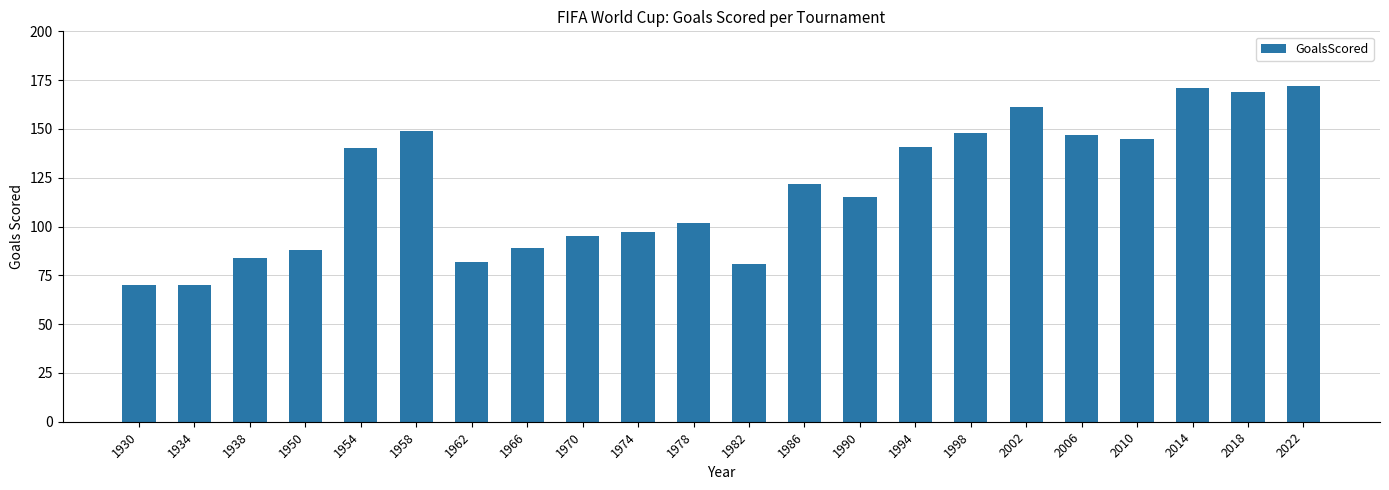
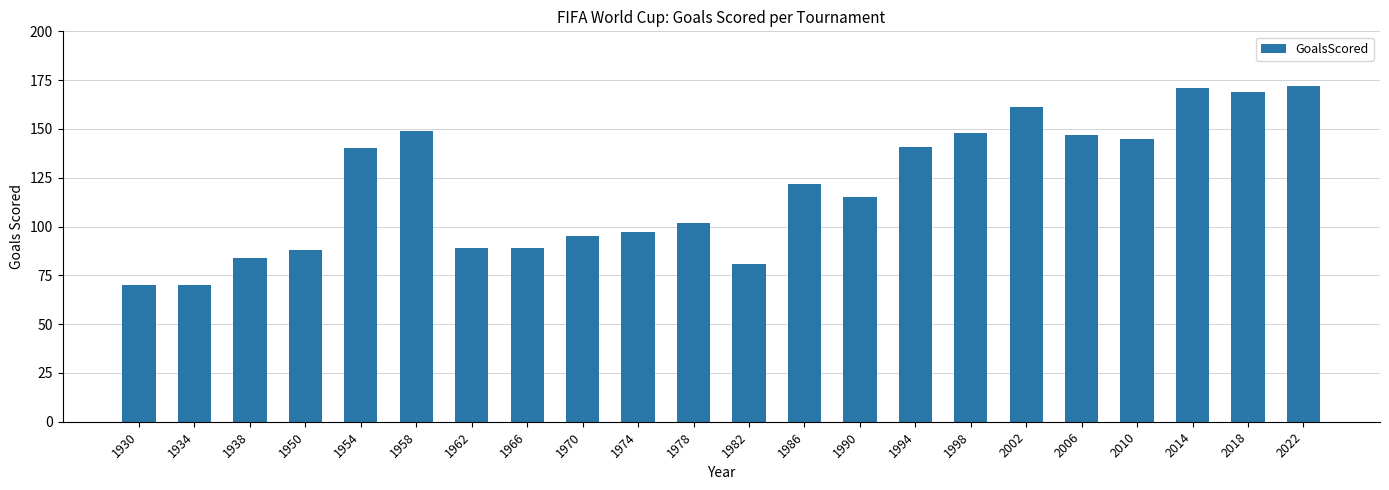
1962: 82 -> 89
